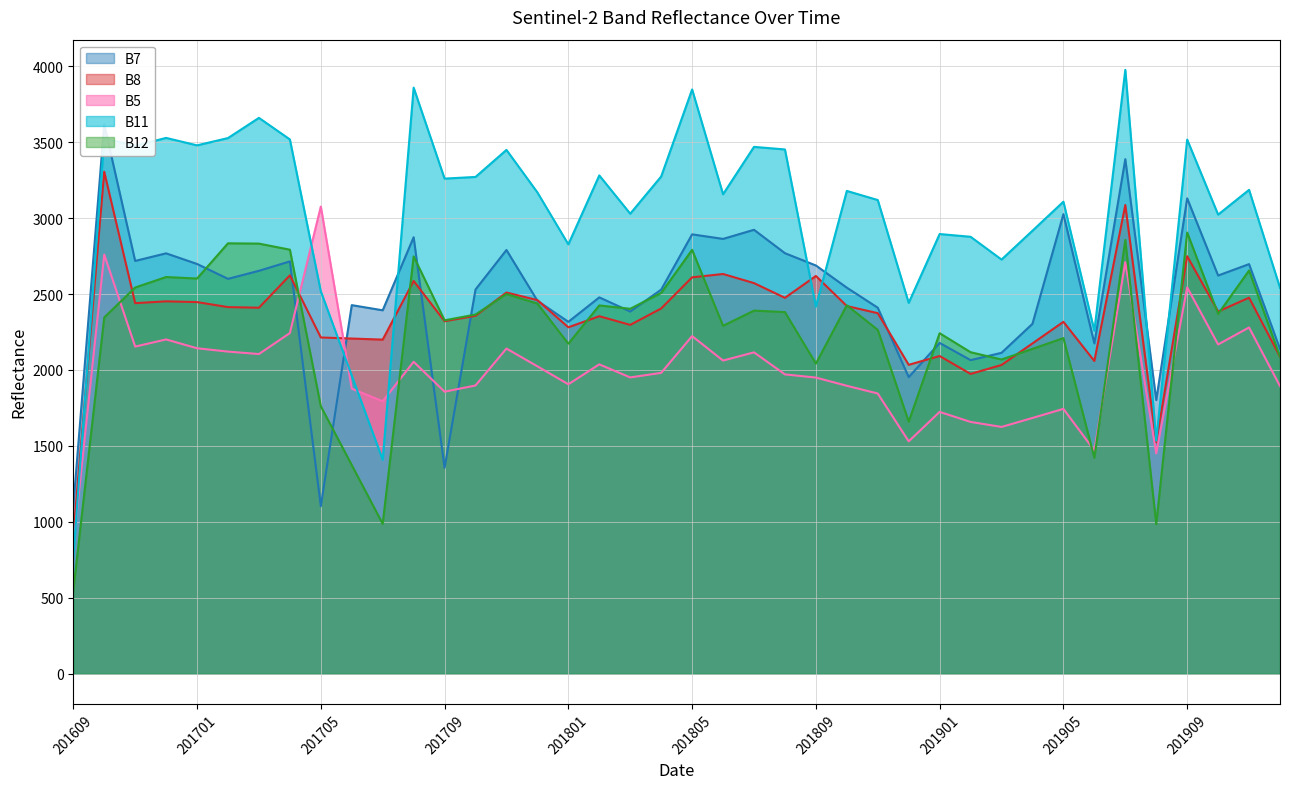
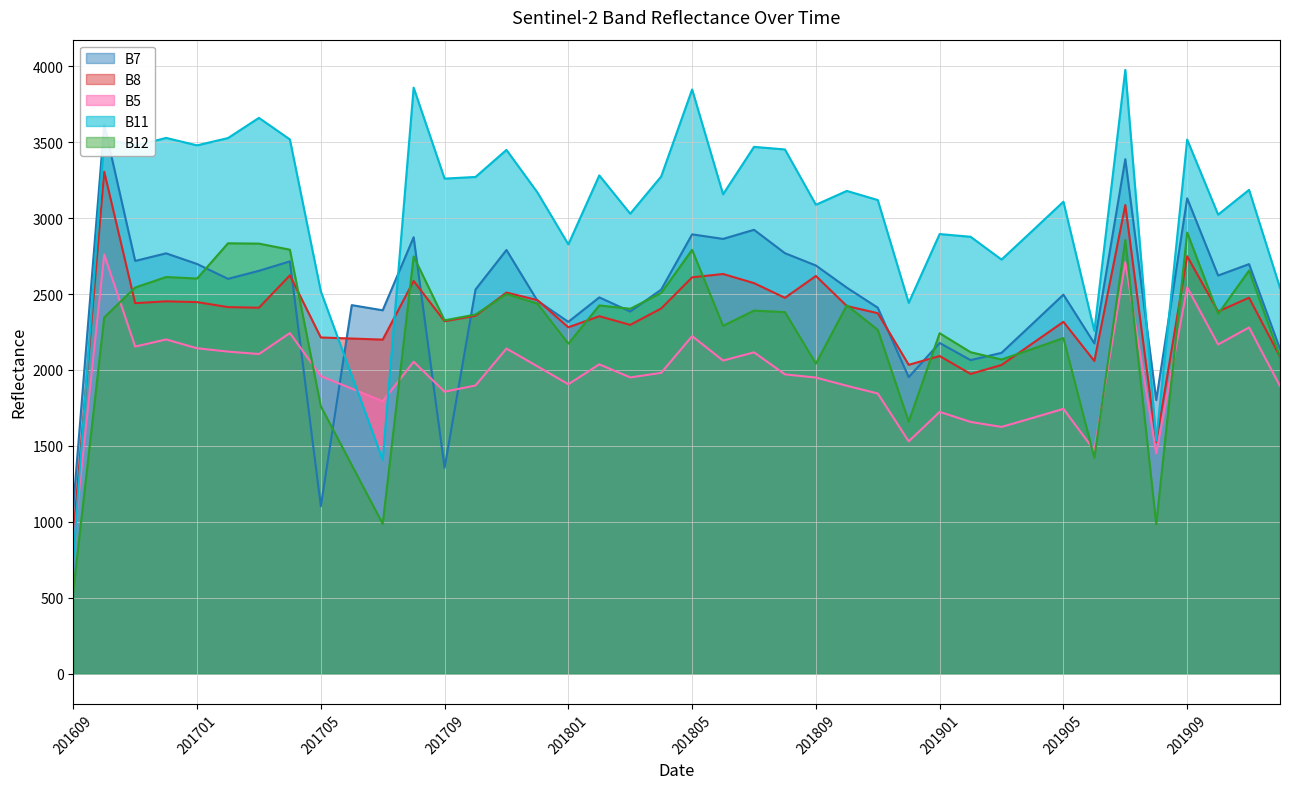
B5, 201705: 3080 -> 1960
B11, 201809: 2420 -> 3090
B7, 201905: 3030 -> 2500
